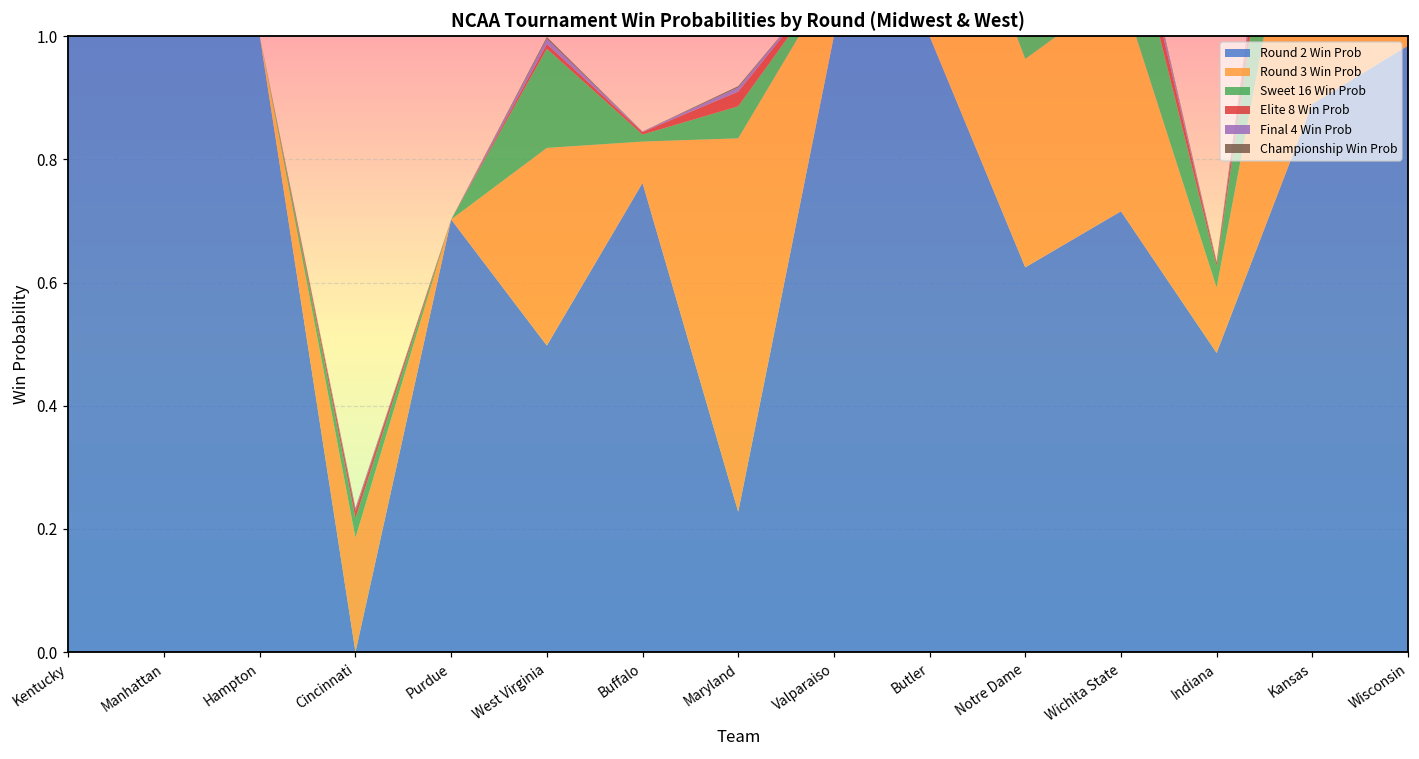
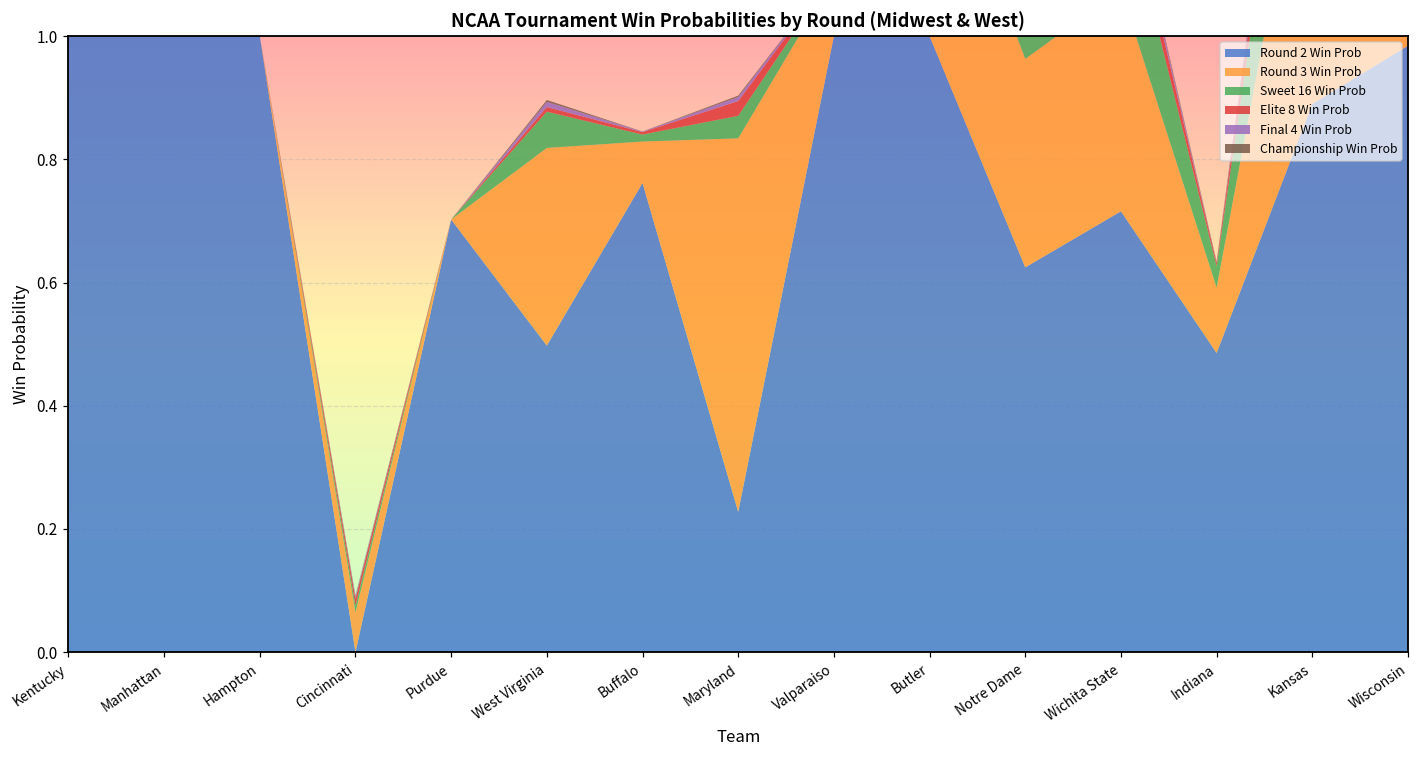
Round 3 Win Prob, Cincinnati: 0.19 -> 0.06
Sweet 16 Win Prob, Cincinnati: 0.03 -> 0.01
Sweet 16 Win Prob, West Virginia: 0.16 -> 0.06
Sweet 16 Win Prob, Maryland: 0.05 -> 0.04
